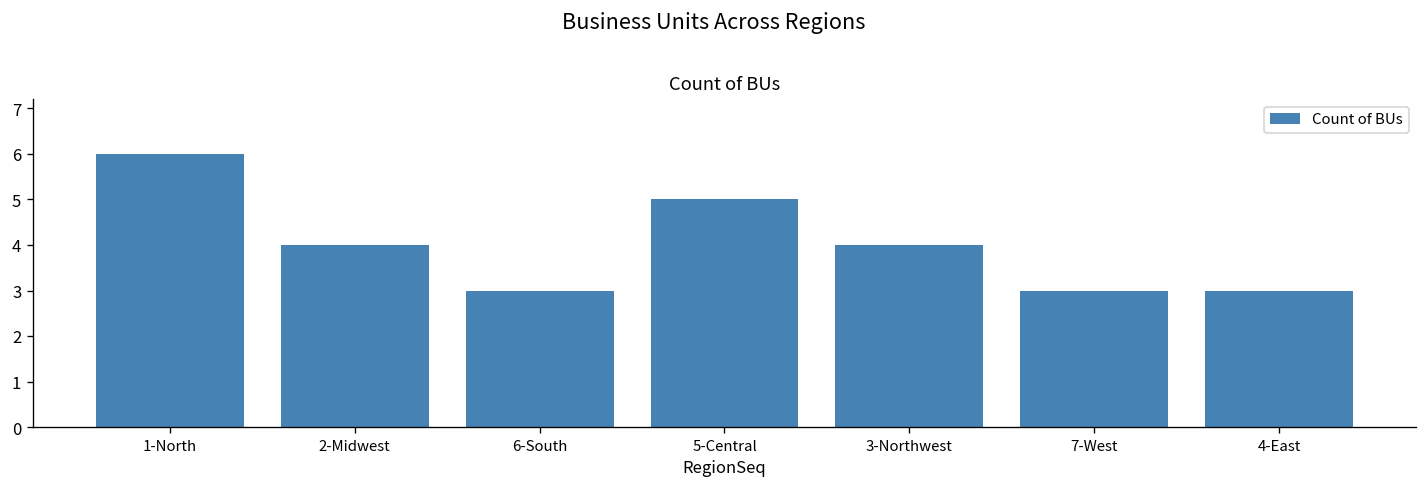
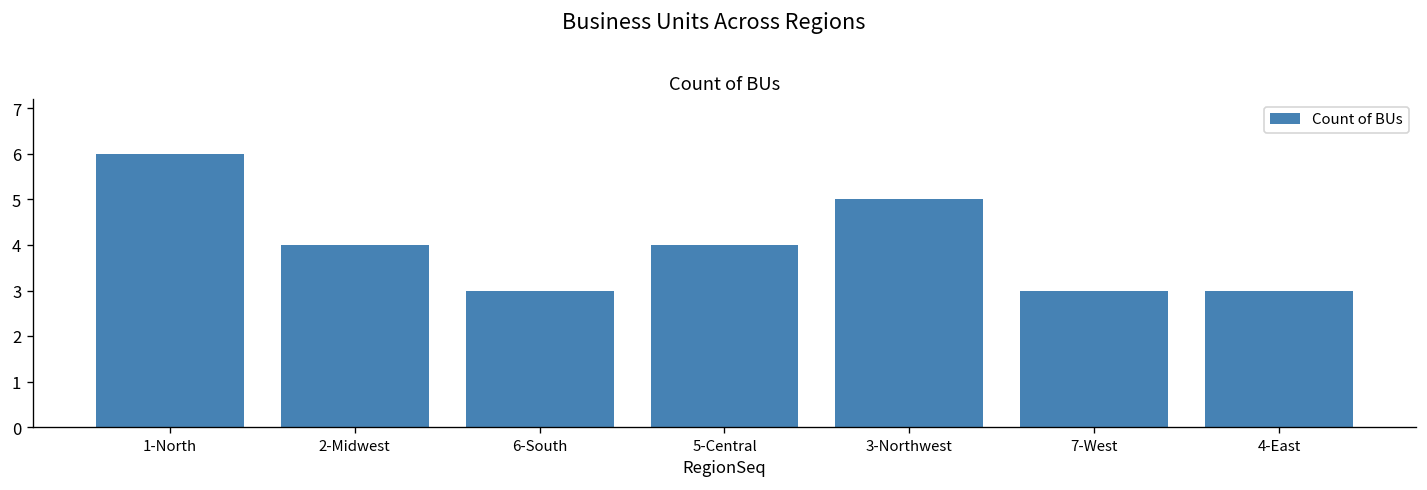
5-Central: 5 -> 4
3-Northwest: 4 -> 5
